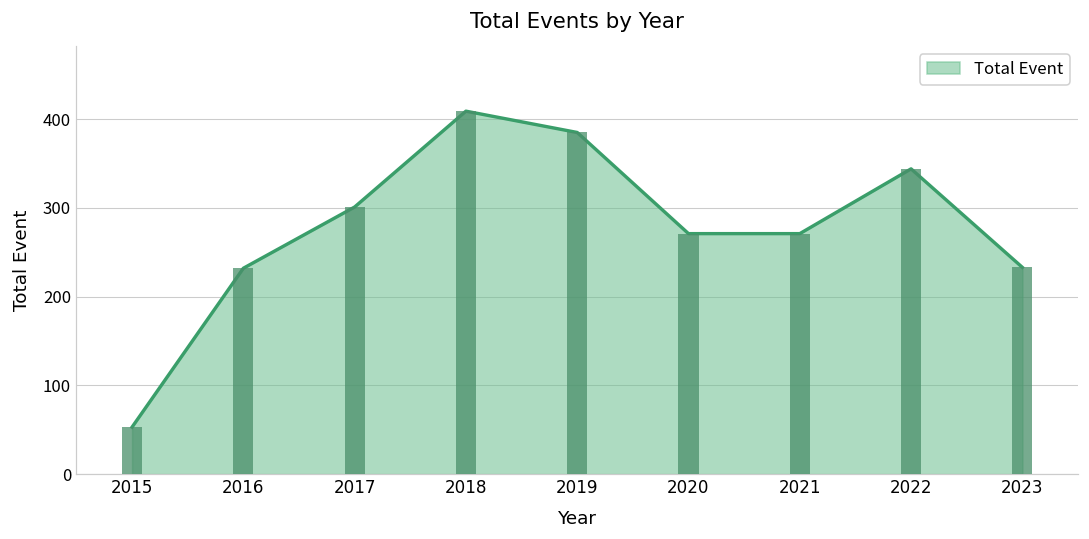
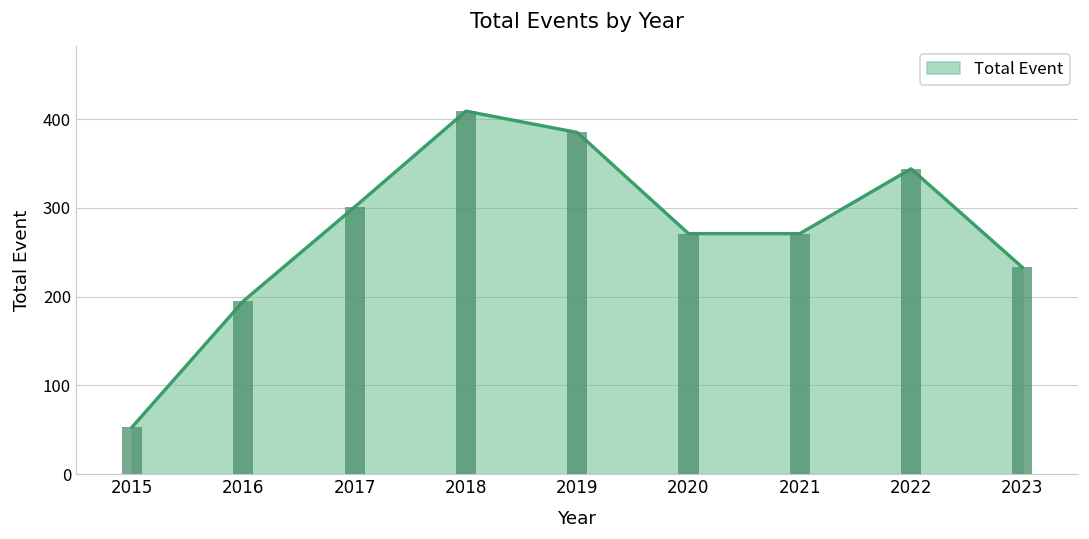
2016: 230 -> 200
